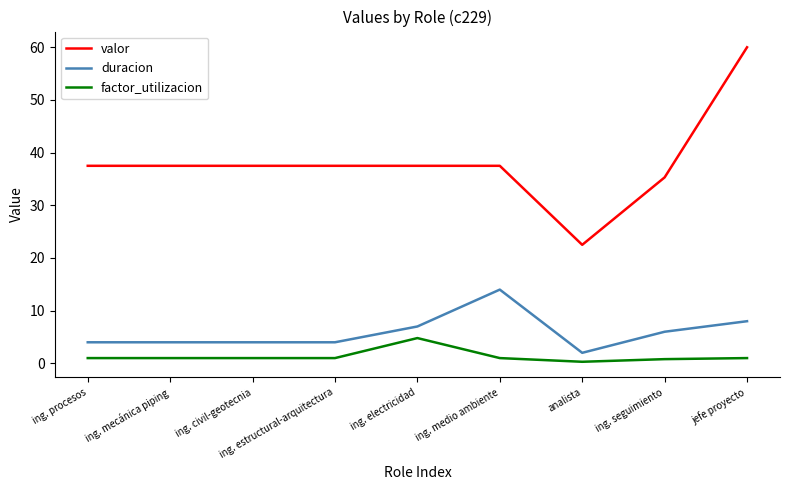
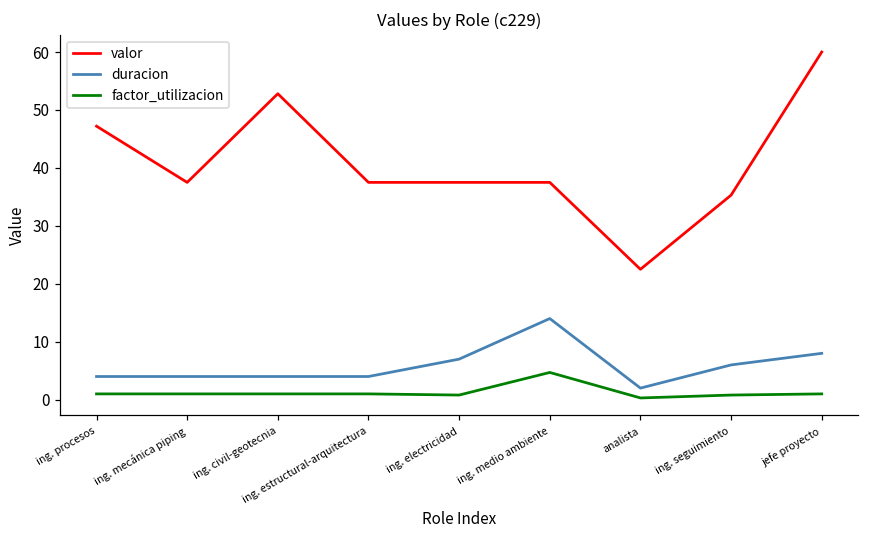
valor, ing. procesos: 38 -> 47
valor, ing. civil-geotecnia: 38 -> 53
factor_utilizacion, ing. electricidad: 5 -> 1
factor_utilizacion, ing. medio ambiente: 1 -> 5
